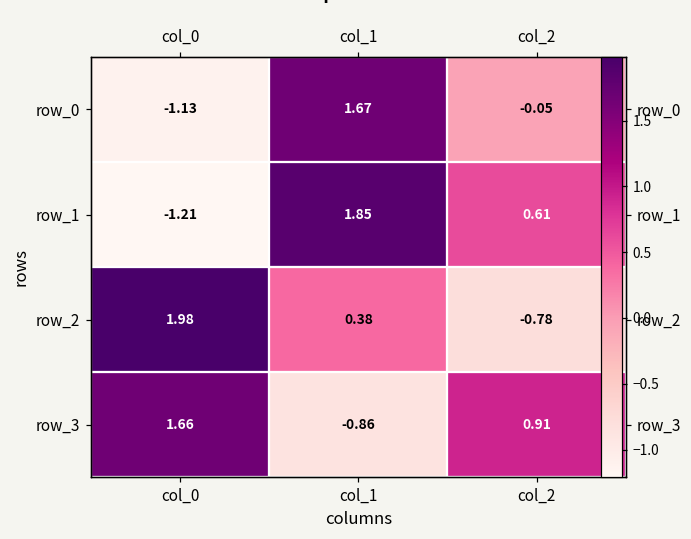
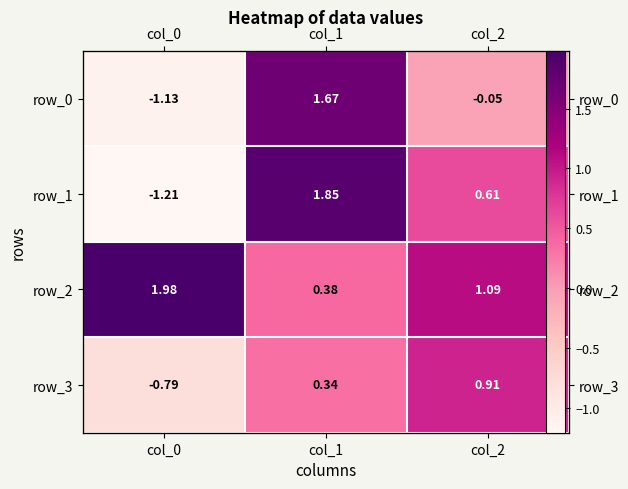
row_2, col_2: -0.78 -> 1.09
row_3, col_0: 1.66 -> -0.79
row_3, col_1: -0.86 -> 0.34
